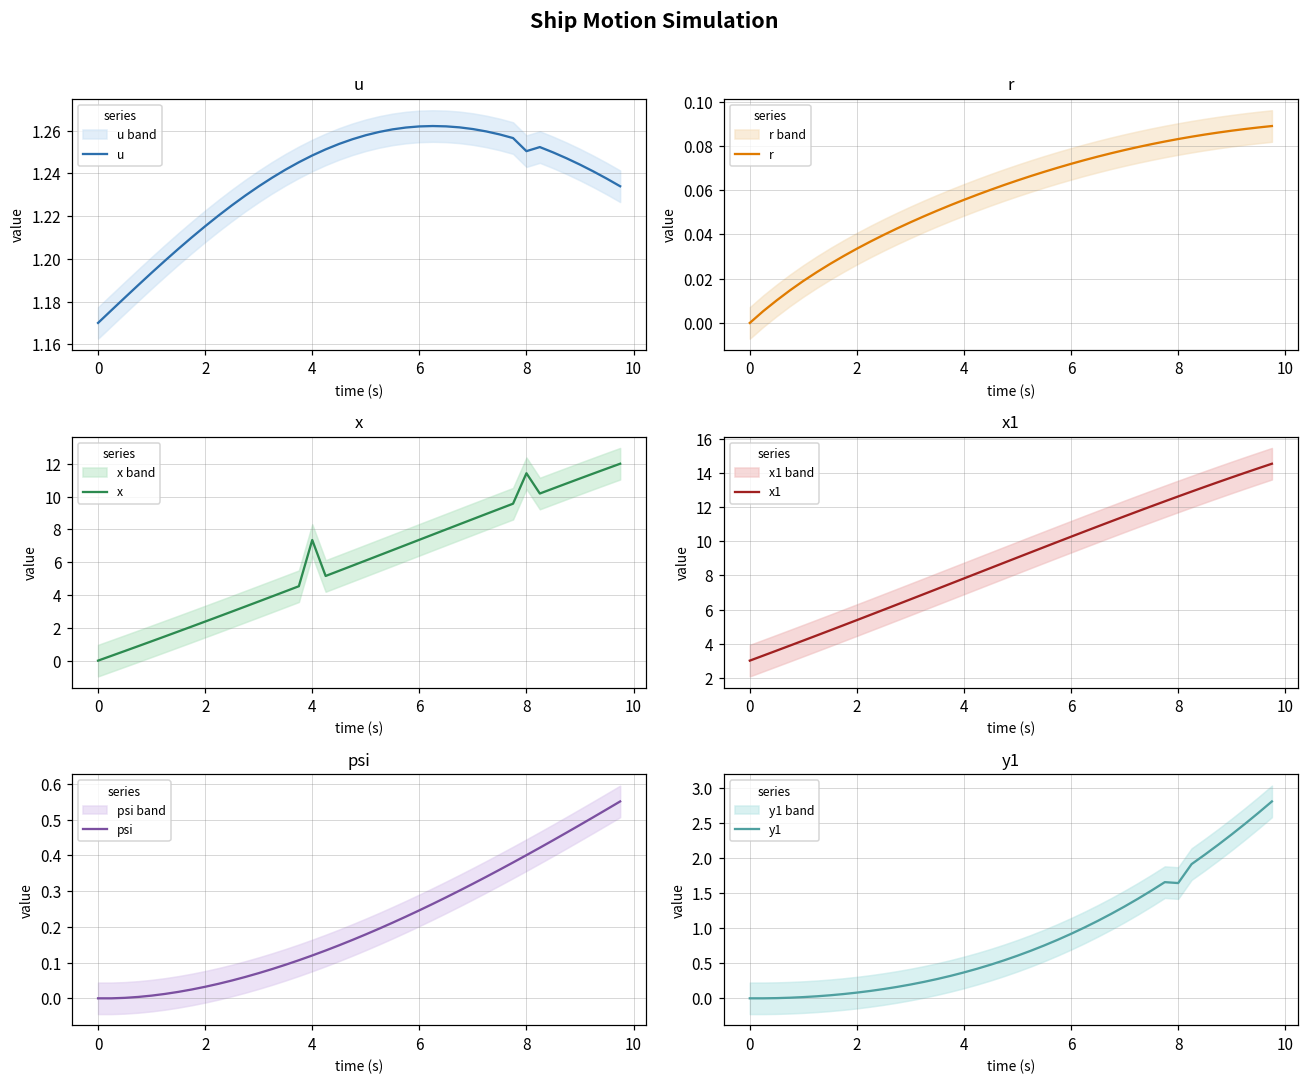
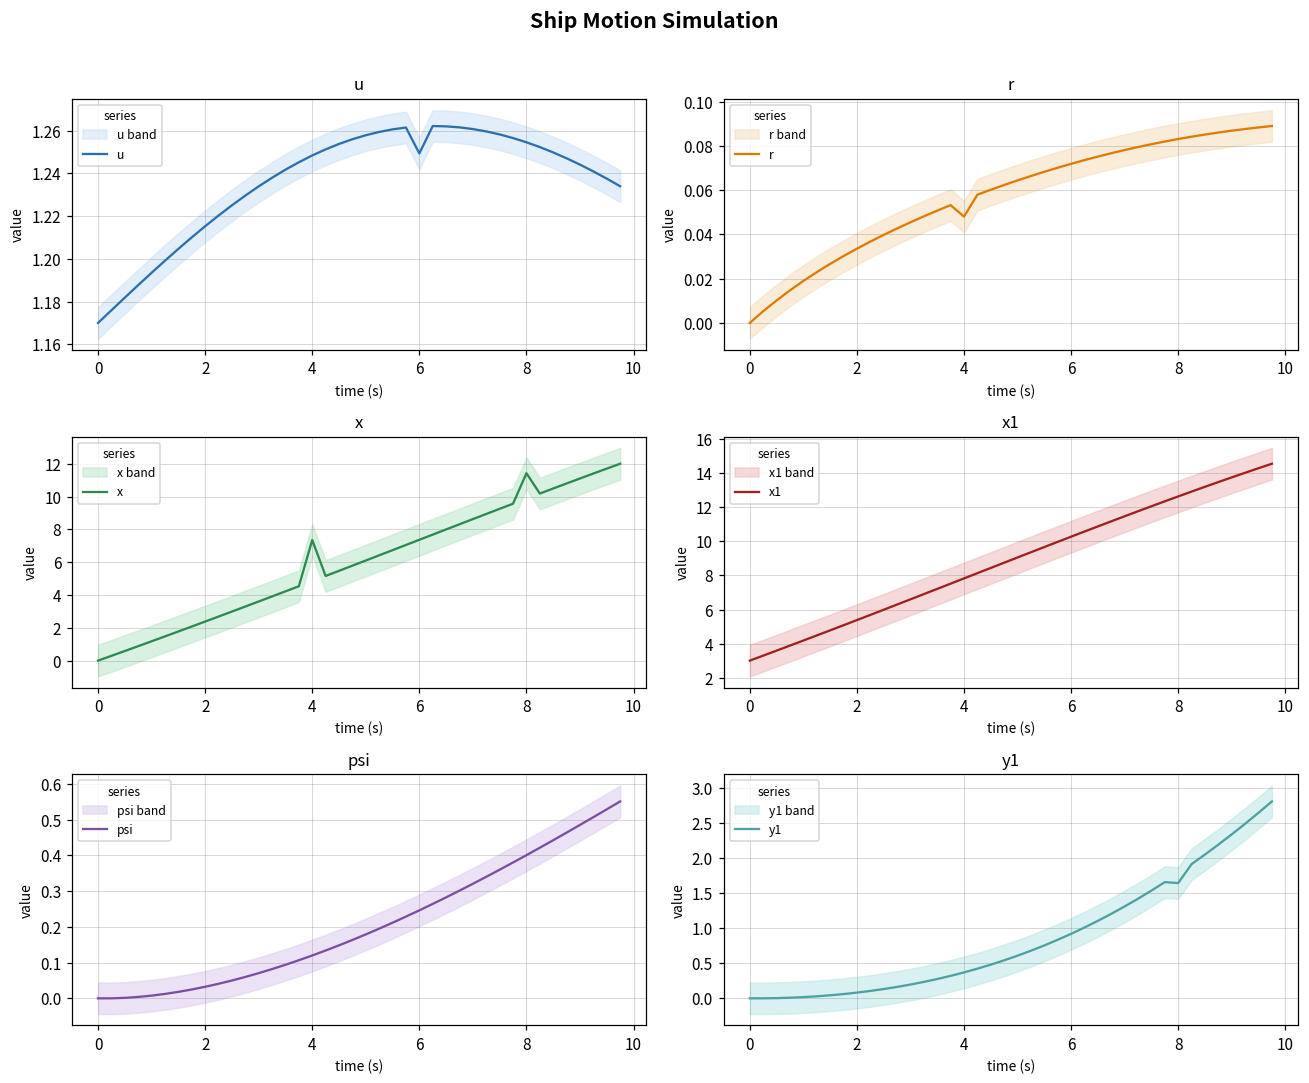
u, u, 6: 1.262 -> 1.249
u, u, 8: 1.250 -> 1.255
r, r, 4: 0.056 -> 0.048
